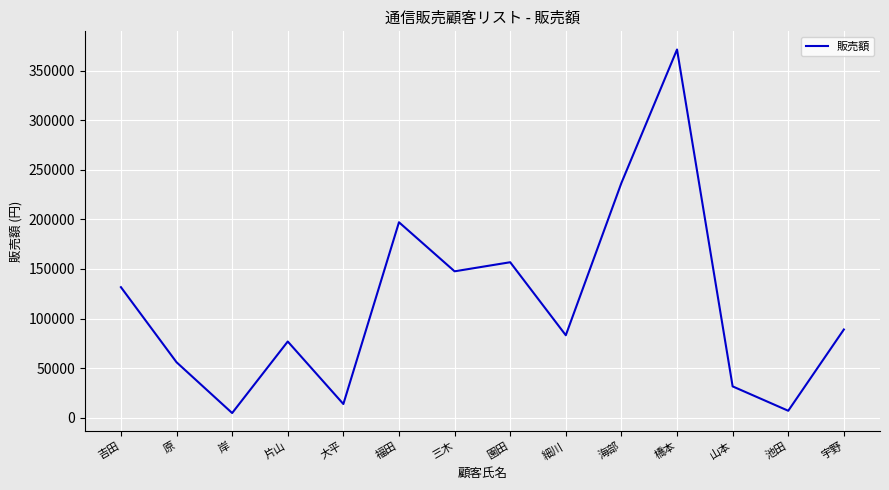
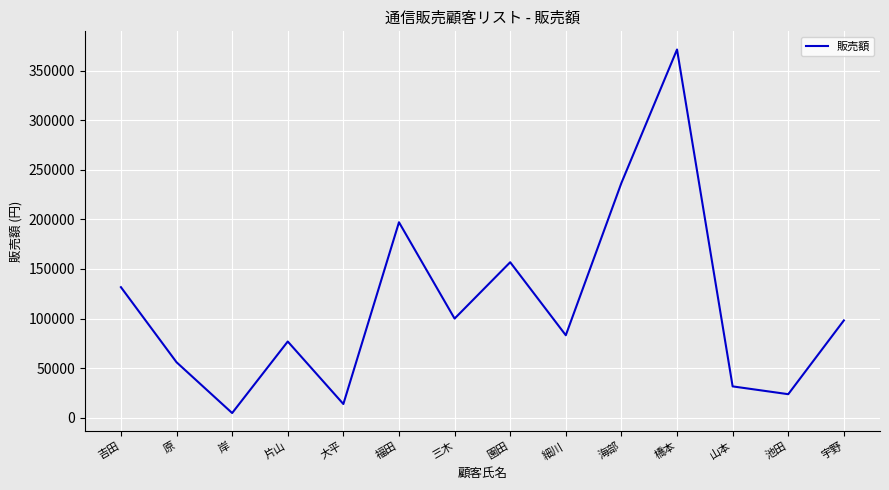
三木: 150000 -> 100000
池田: 10000 -> 20000
宇野: 90000 -> 100000
